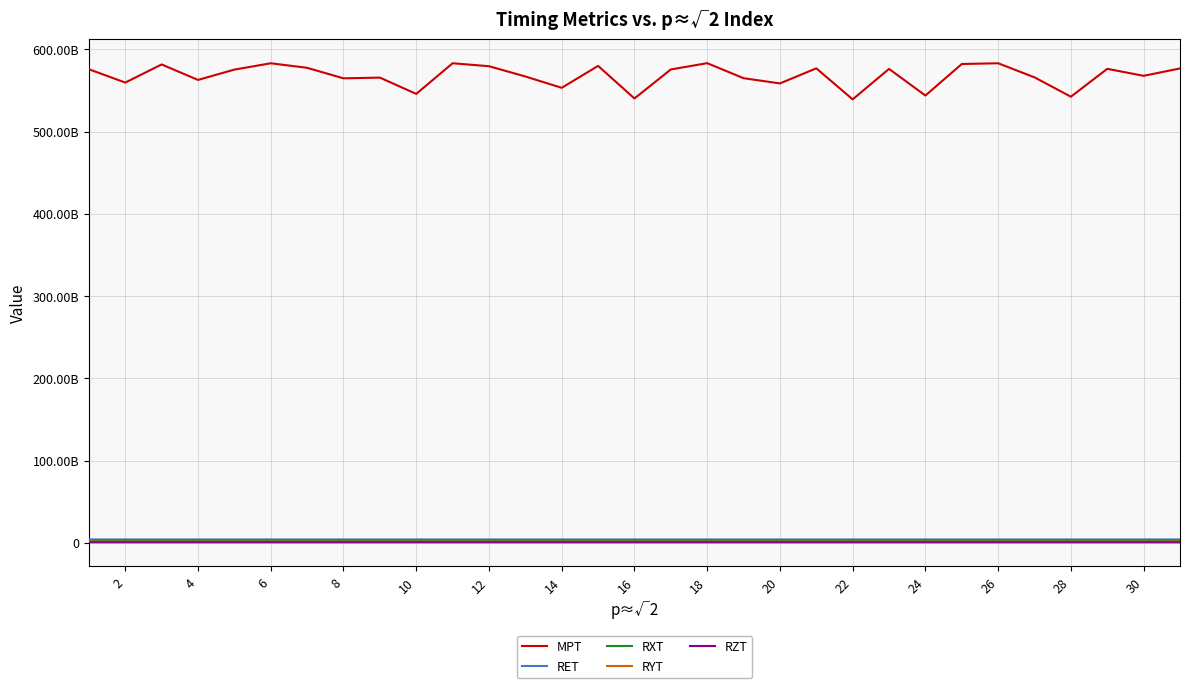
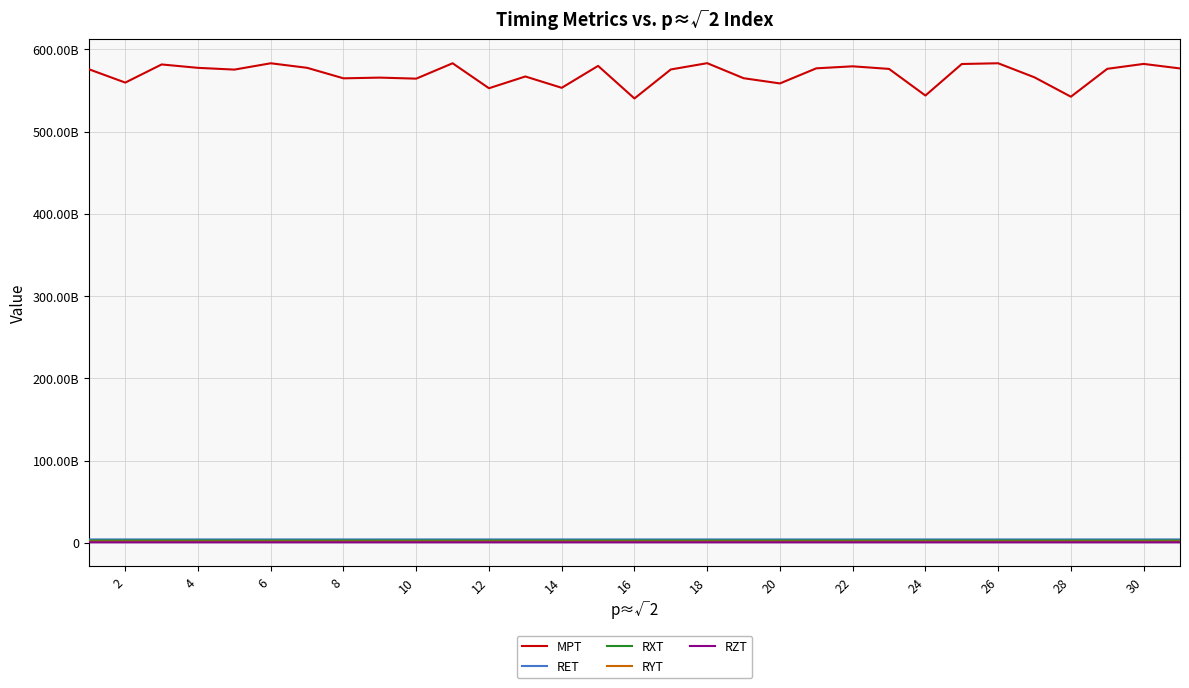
MPT, 4: 560000000000 -> 580000000000
MPT, 10: 550000000000 -> 560000000000
MPT, 12: 580000000000 -> 550000000000
MPT, 22: 540000000000 -> 580000000000
MPT, 30: 570000000000 -> 580000000000
